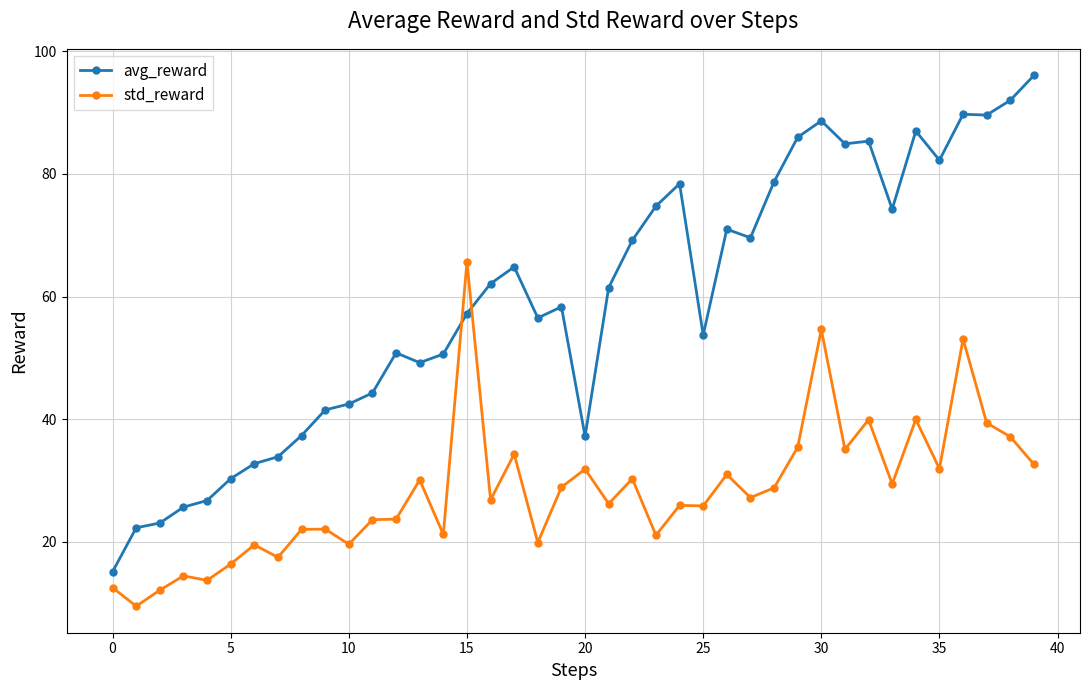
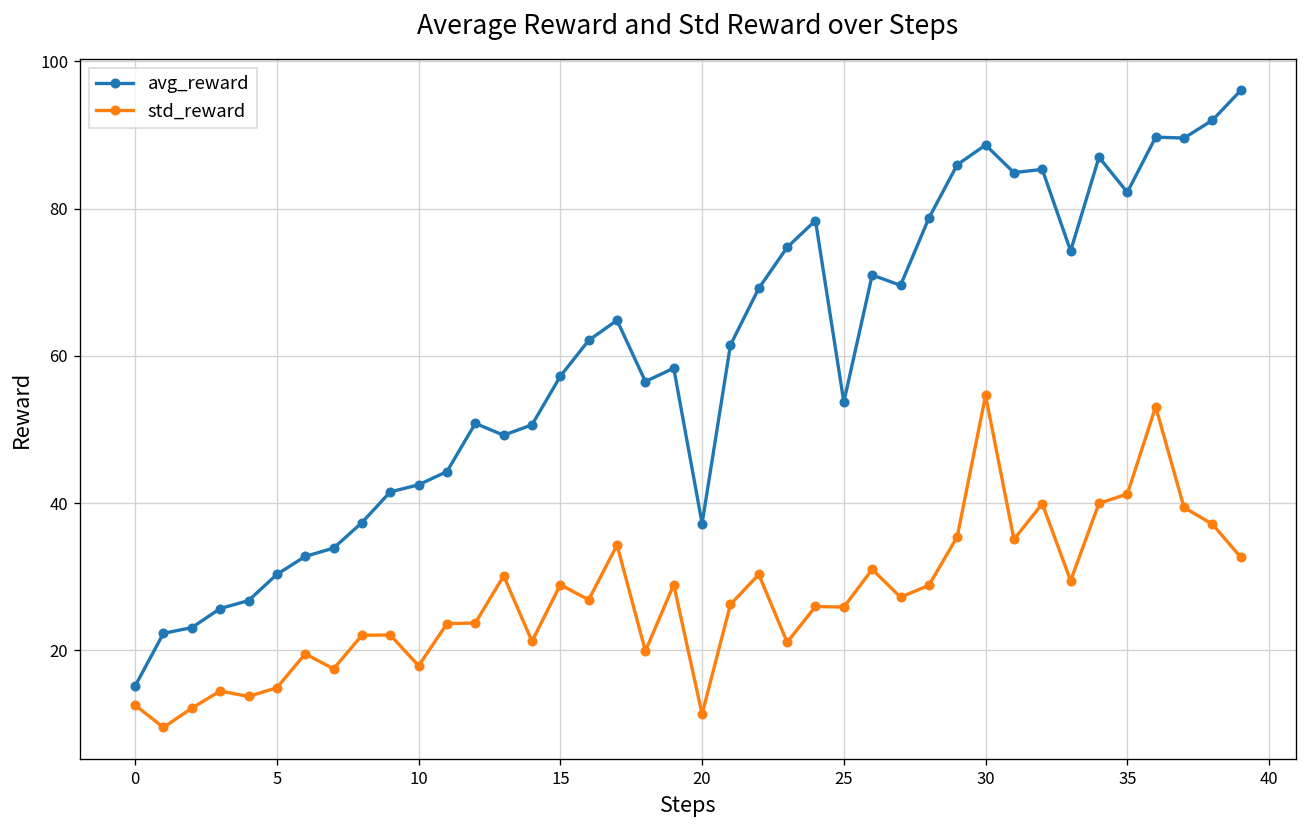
std_reward, 5: 16 -> 15
std_reward, 10: 20 -> 18
std_reward, 15: 66 -> 29
std_reward, 20: 32 -> 11
std_reward, 35: 32 -> 41
